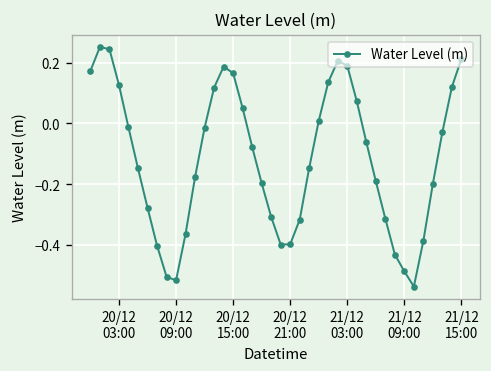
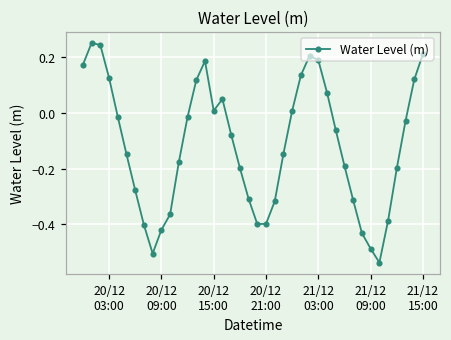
20/12 09:00: -0.52 -> -0.42
20/12 15:00: 0.17 -> 0.01
